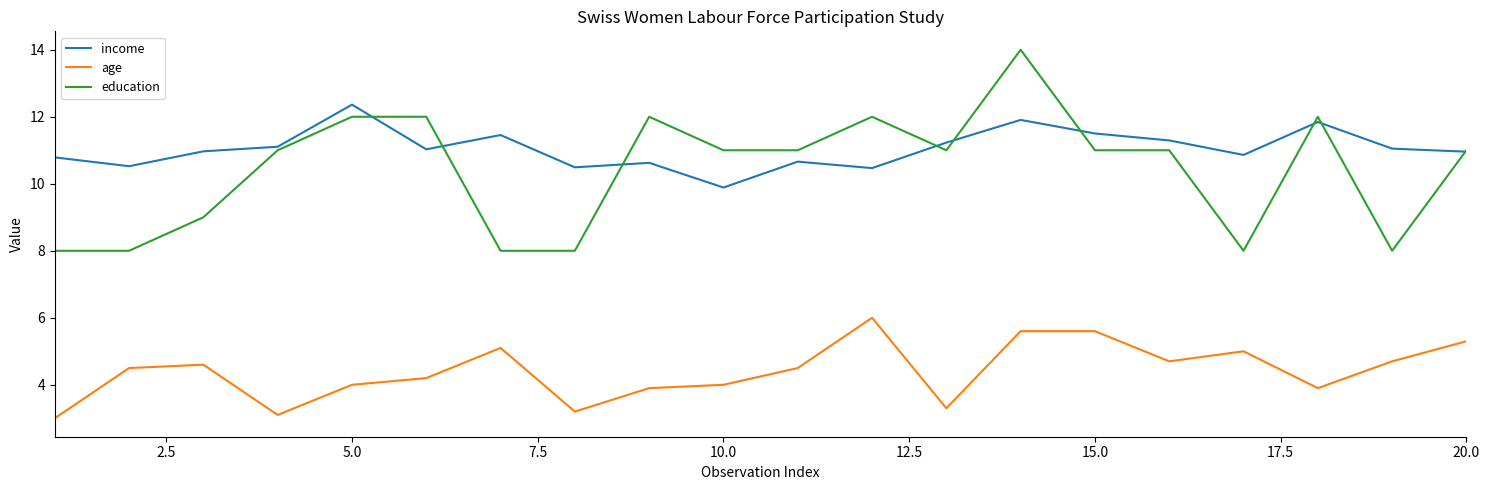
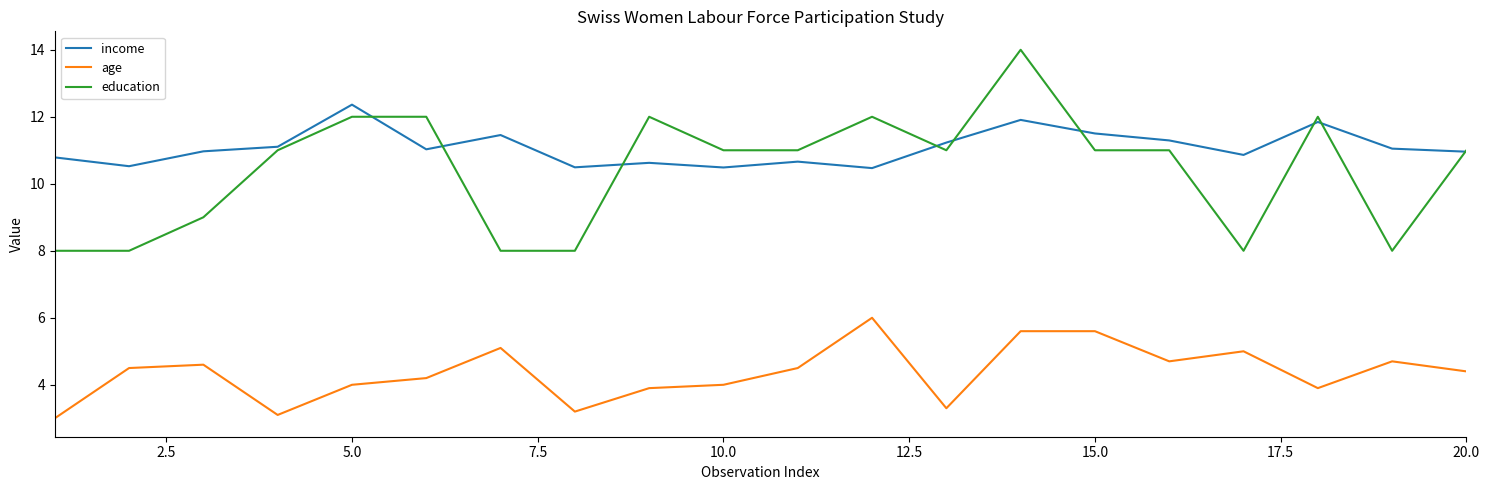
income, 10.0: 9.9 -> 10.5
age, 20.0: 5.3 -> 4.4
